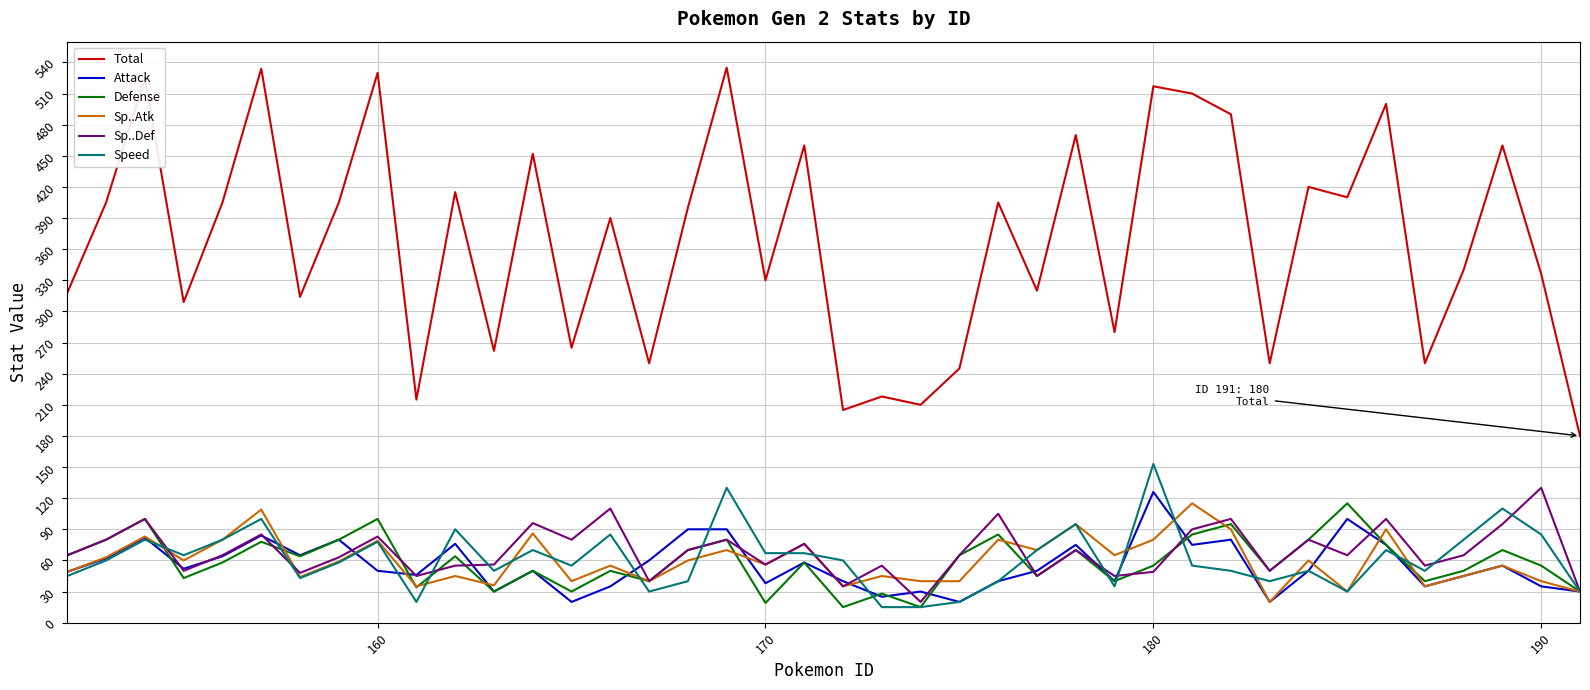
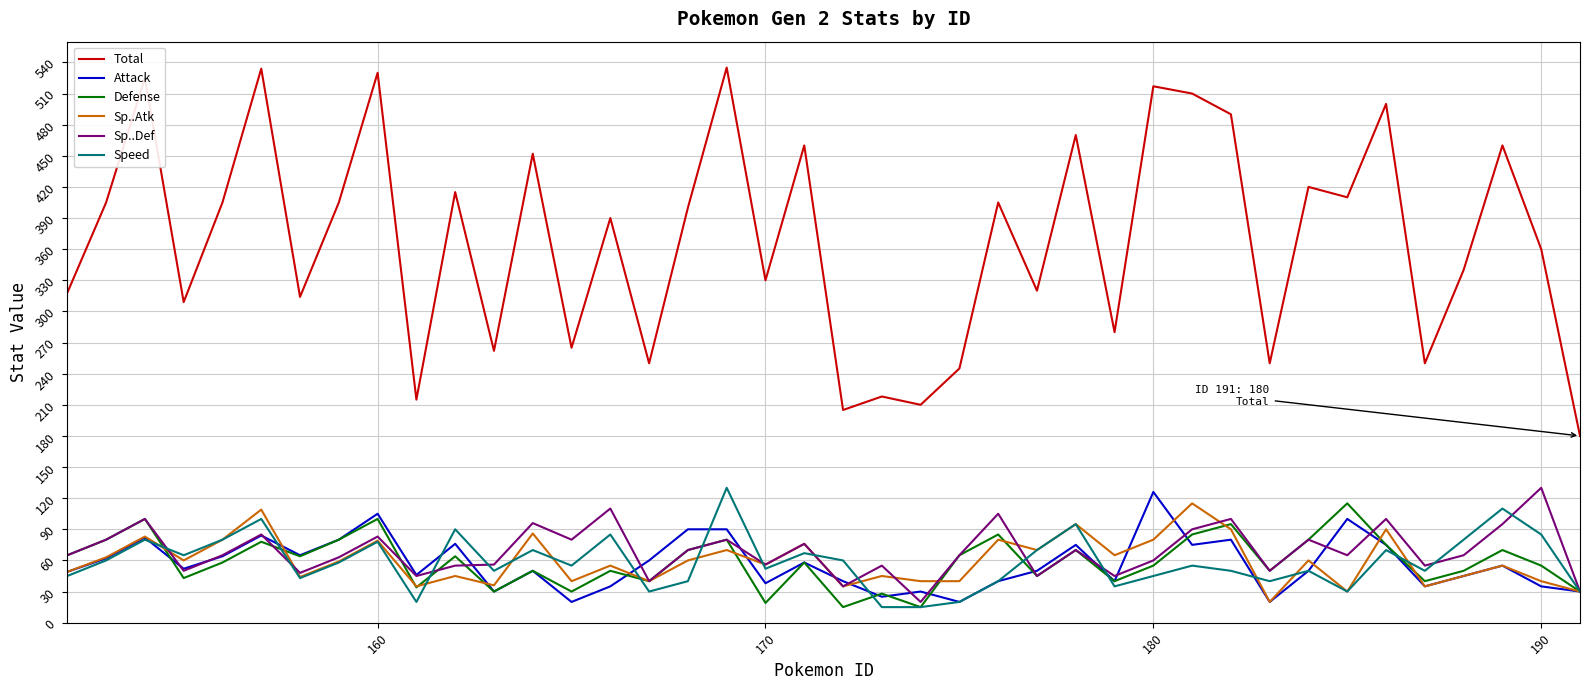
Attack, 160: 50 -> 105
Speed, 170: 67 -> 52
Sp..Def, 180: 49 -> 60
Speed, 180: 153 -> 45
Total, 190: 336 -> 360
